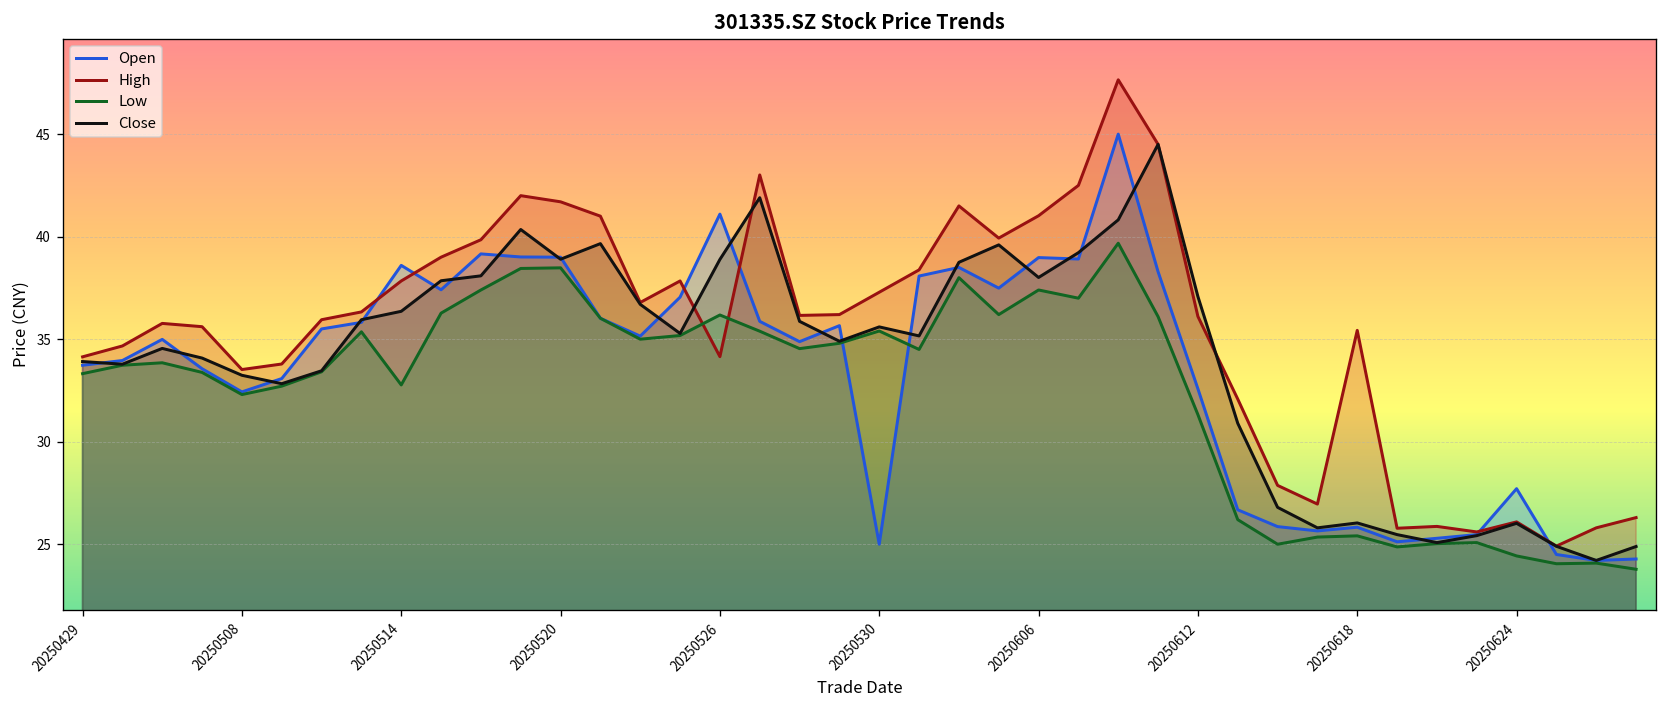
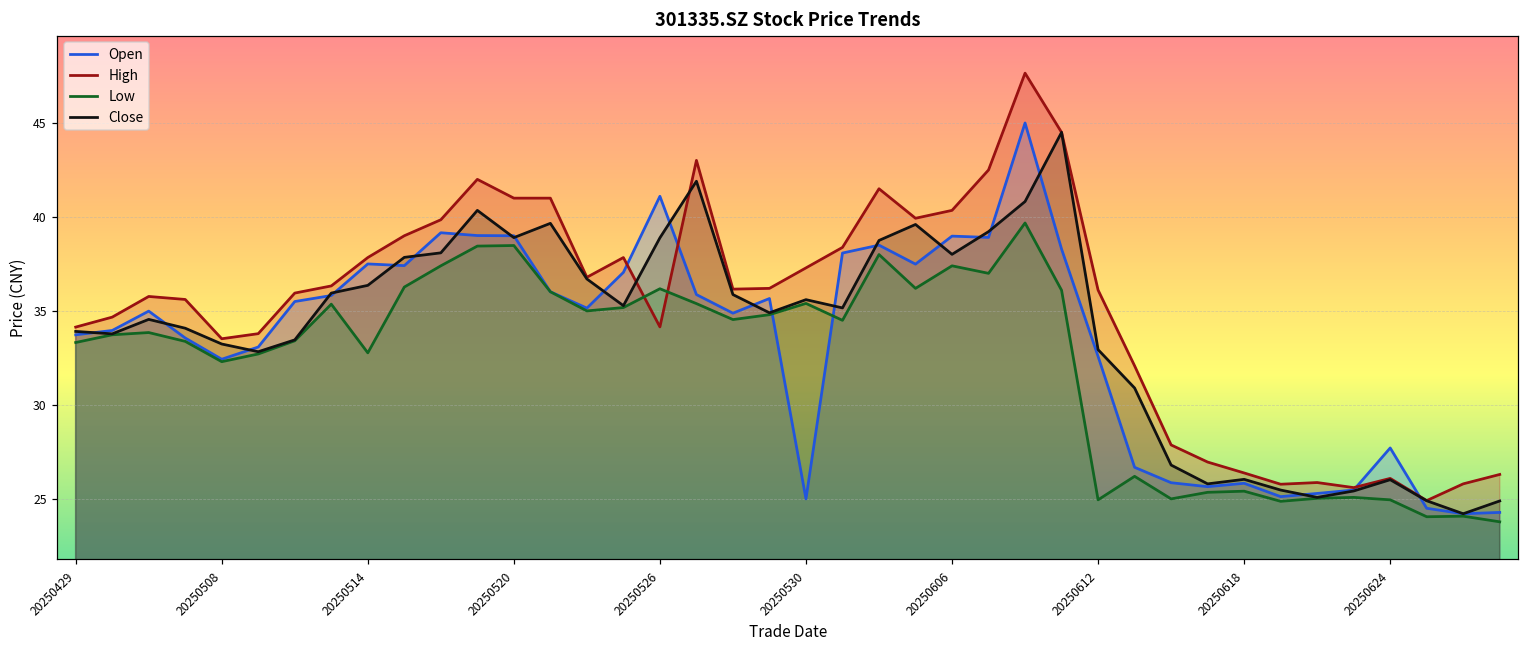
Open, 20250514: 38.6 -> 37.5
High, 20250520: 41.7 -> 41.0
High, 20250606: 41.0 -> 40.4
Low, 20250612: 31.3 -> 25.0
Close, 20250612: 37.1 -> 32.9
High, 20250618: 35.4 -> 26.4
Low, 20250624: 24.4 -> 25.0
